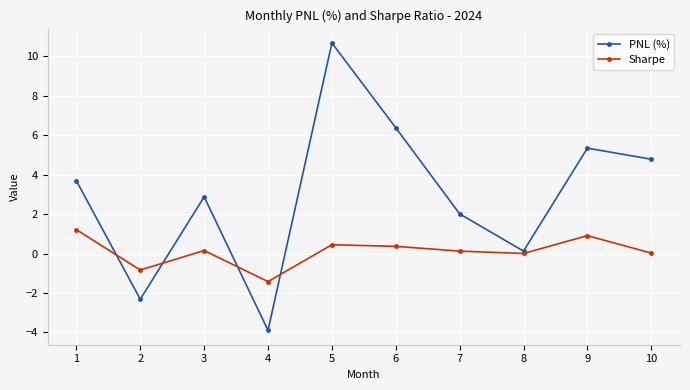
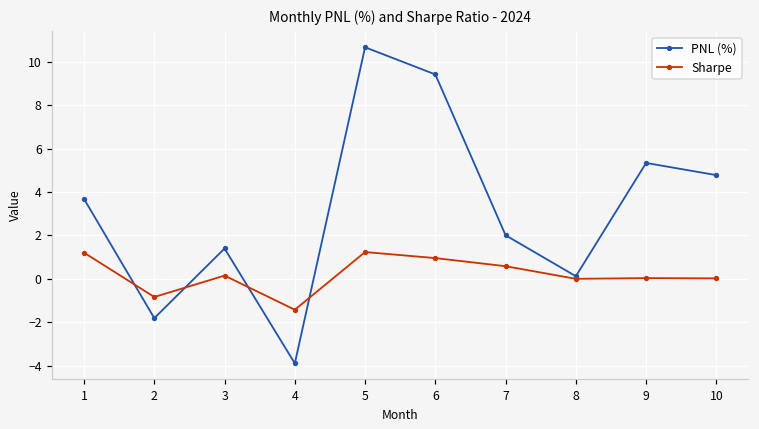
PNL (%), 2: -2.3 -> -1.8
PNL (%), 3: 2.9 -> 1.4
Sharpe, 5: 0.4 -> 1.2
PNL (%), 6: 6.4 -> 9.4
Sharpe, 6: 0.4 -> 1.0
Sharpe, 7: 0.1 -> 0.6
Sharpe, 9: 0.9 -> 0.0
